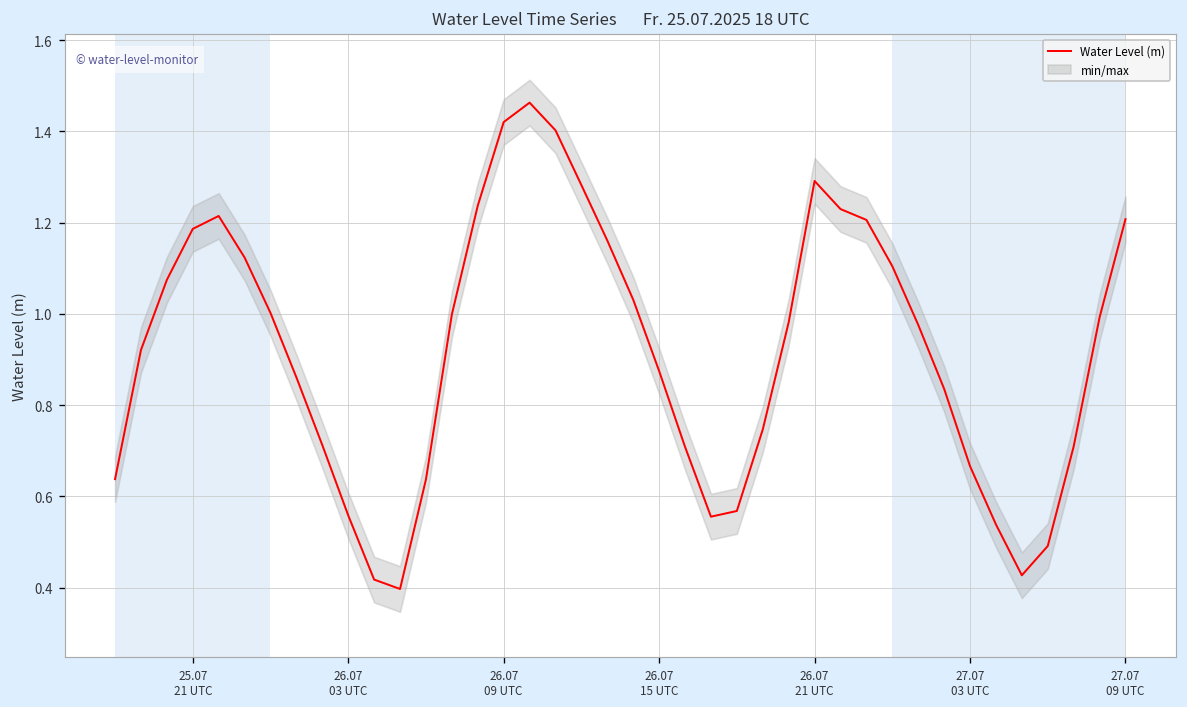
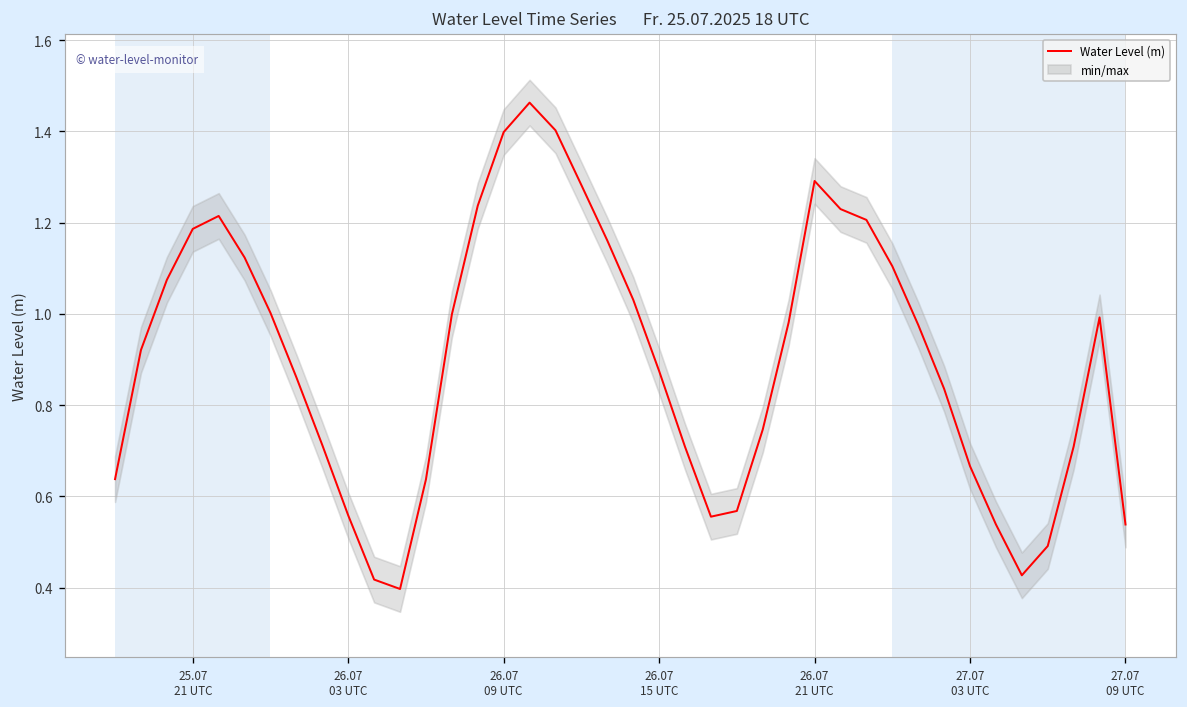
Water Level (m), 26.07 09 UTC: 1.42 -> 1.40
Water Level (m), 27.07 09 UTC: 1.21 -> 0.54
